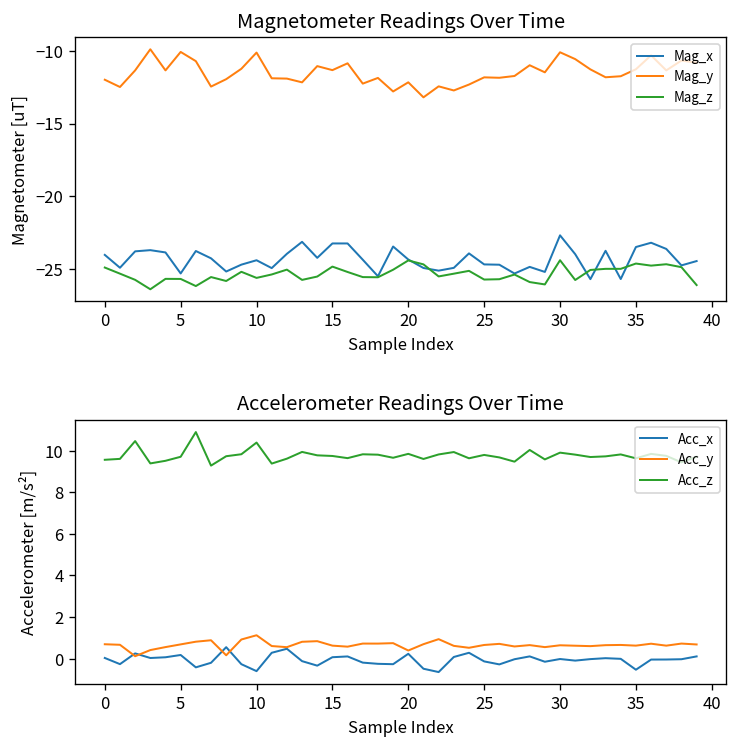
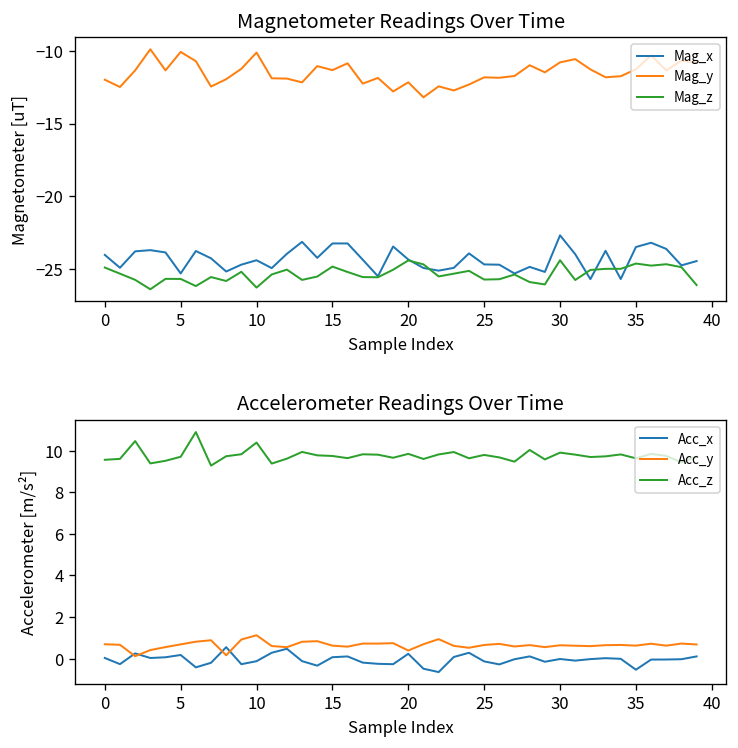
Magnetometer Readings Over Time, Mag_z, 10: -25.6 -> -26.3
Magnetometer Readings Over Time, Mag_y, 30: -10.1 -> -10.8
Accelerometer Readings Over Time, Acc_x, 10: -0.6 -> -0.1
